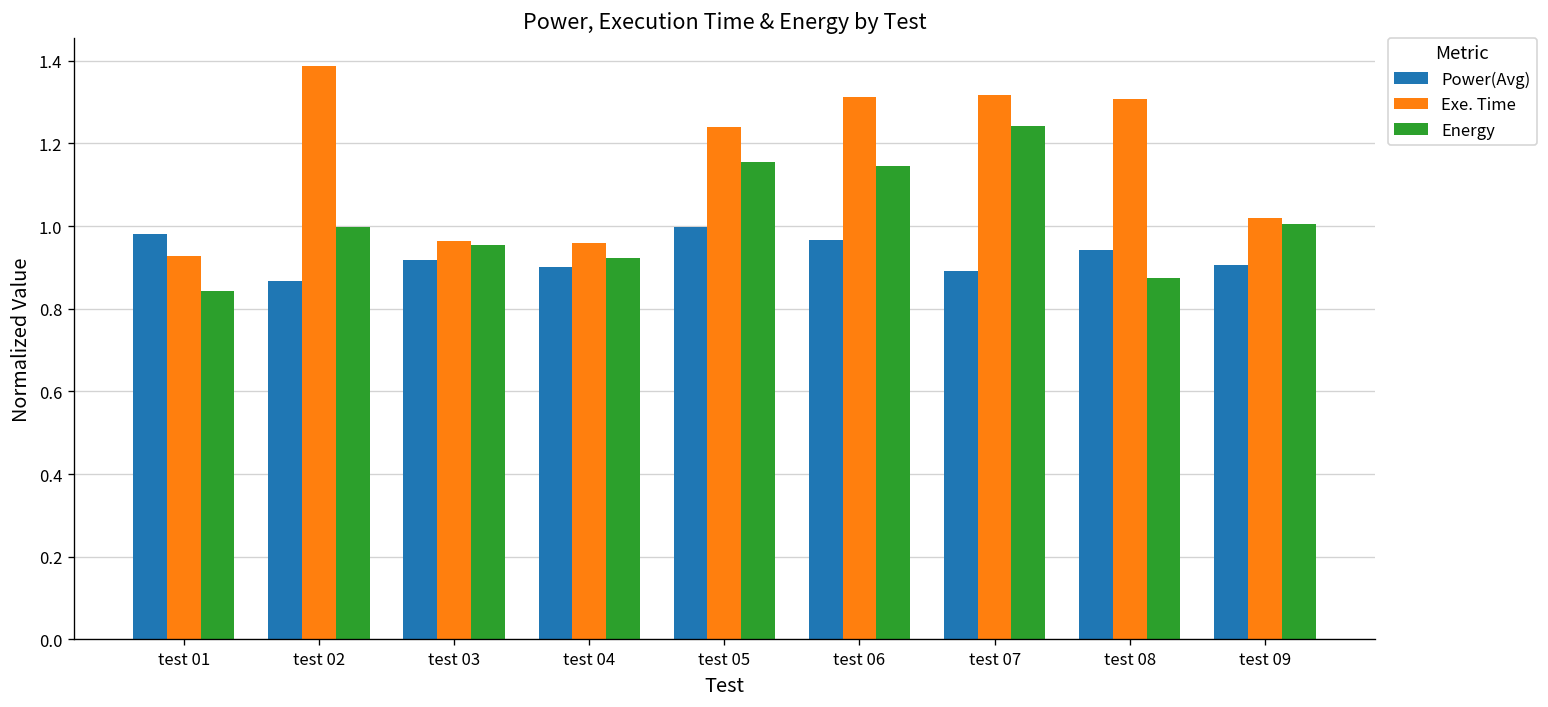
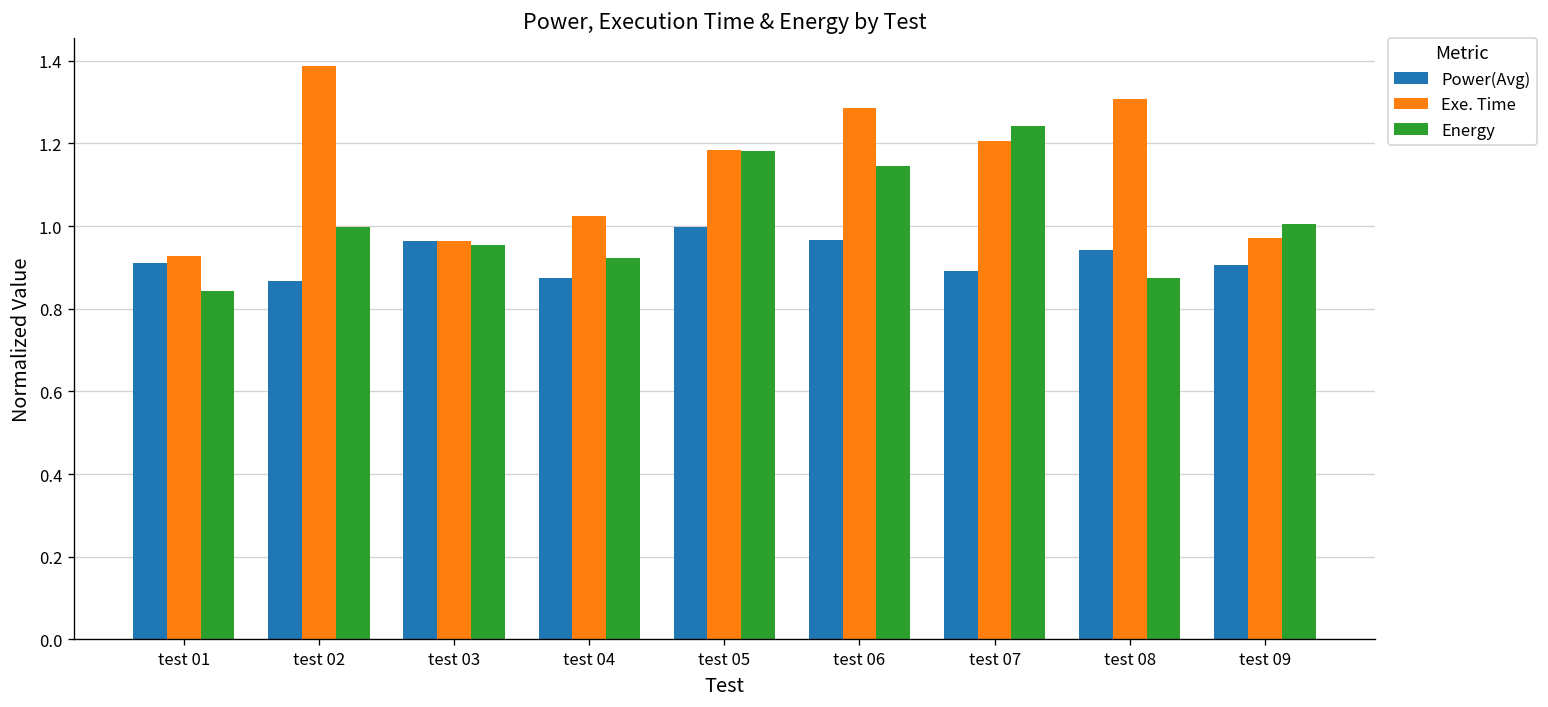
Power(Avg), test 01: 0.98 -> 0.91
Power(Avg), test 03: 0.92 -> 0.96
Power(Avg), test 04: 0.90 -> 0.87
Exe. Time, test 04: 0.96 -> 1.02
Exe. Time, test 05: 1.24 -> 1.18
Energy, test 05: 1.15 -> 1.18
Exe. Time, test 06: 1.31 -> 1.29
Exe. Time, test 07: 1.32 -> 1.21
Exe. Time, test 09: 1.02 -> 0.97
